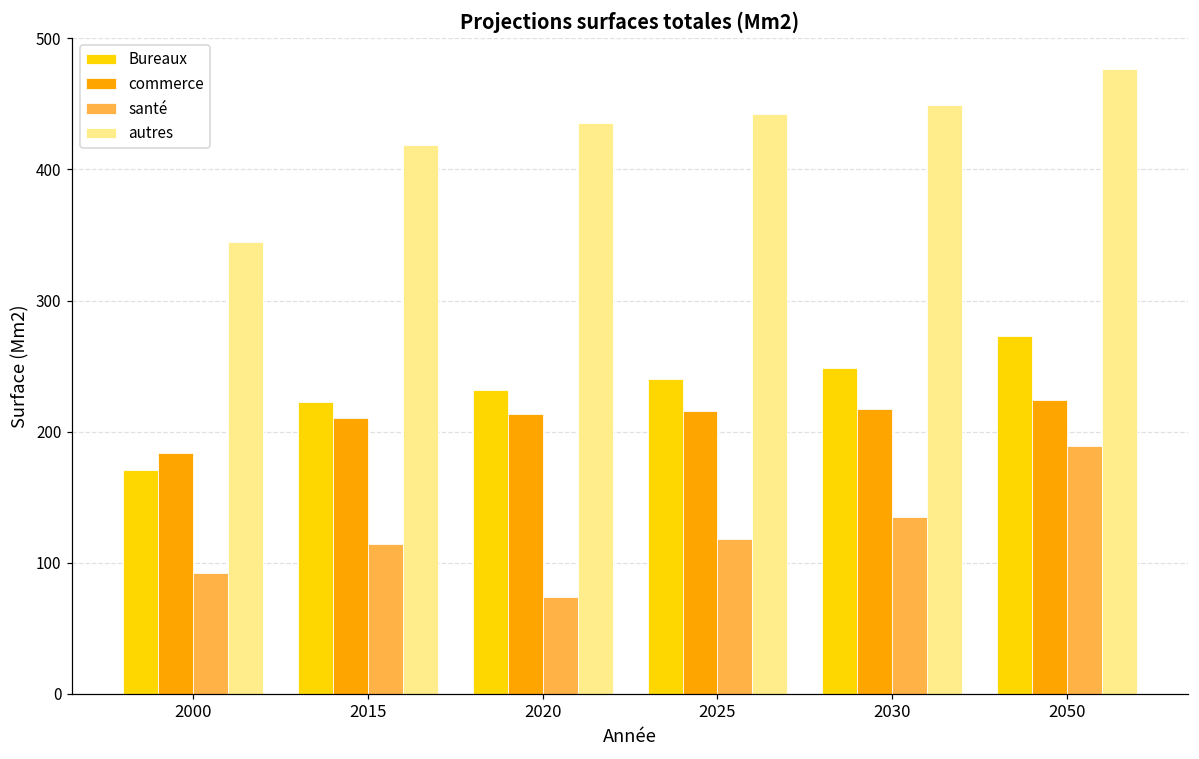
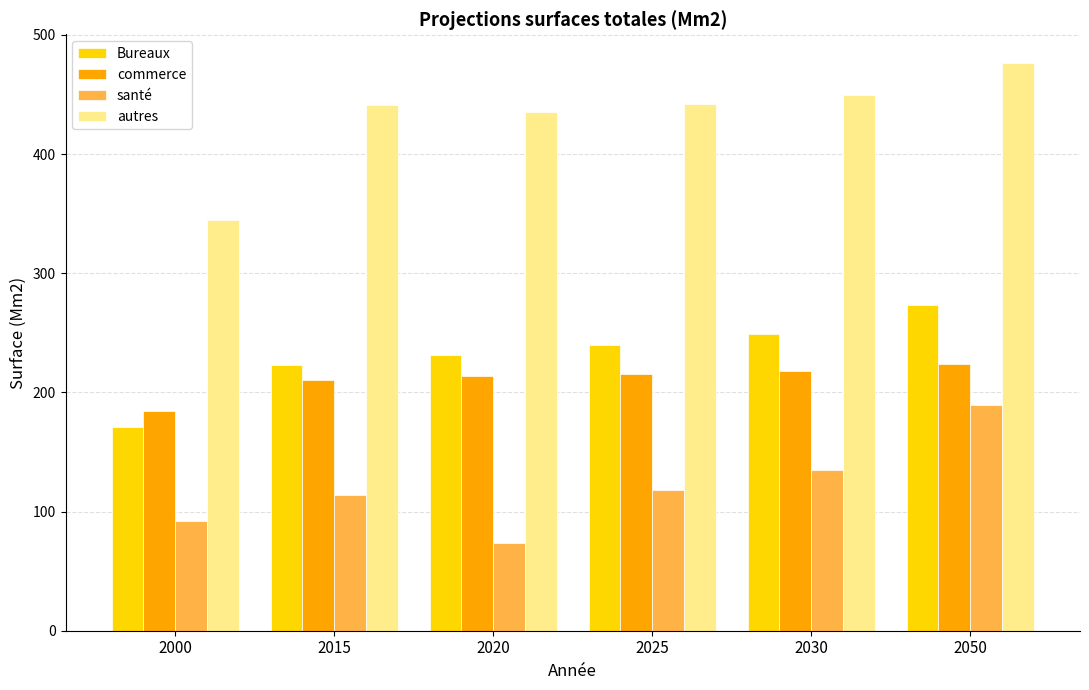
autres, 2015: 418 -> 441
